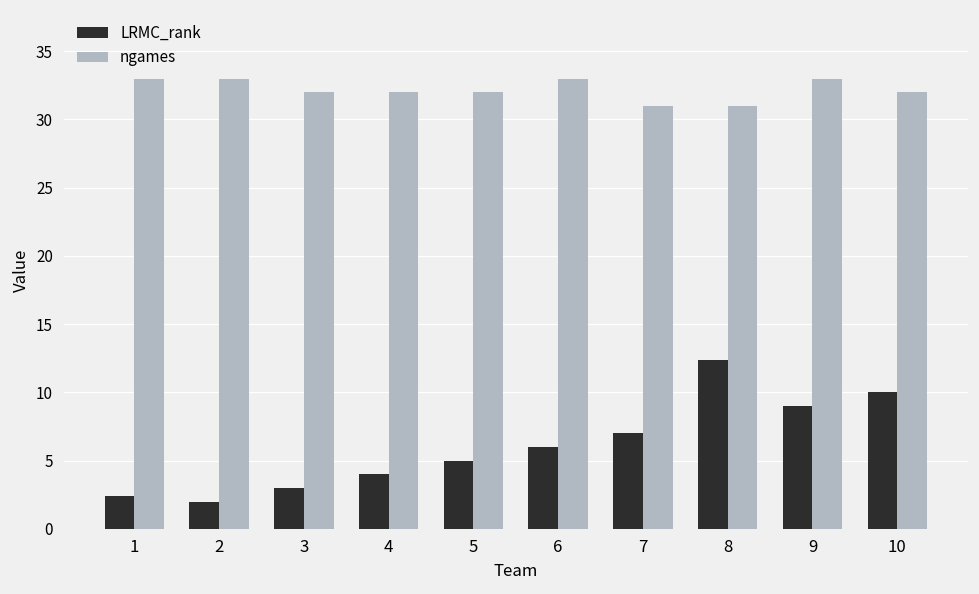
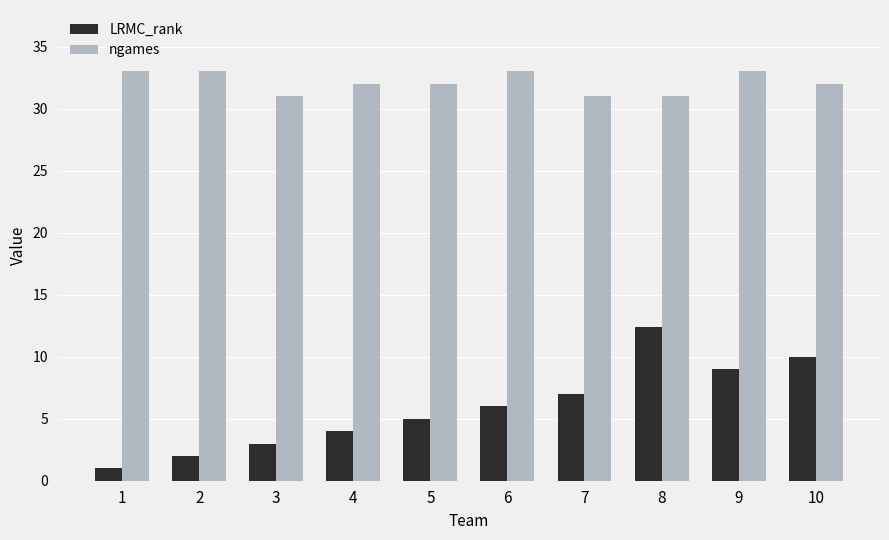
LRMC_rank, 1: 2.4 -> 1.0
ngames, 3: 32 -> 31
